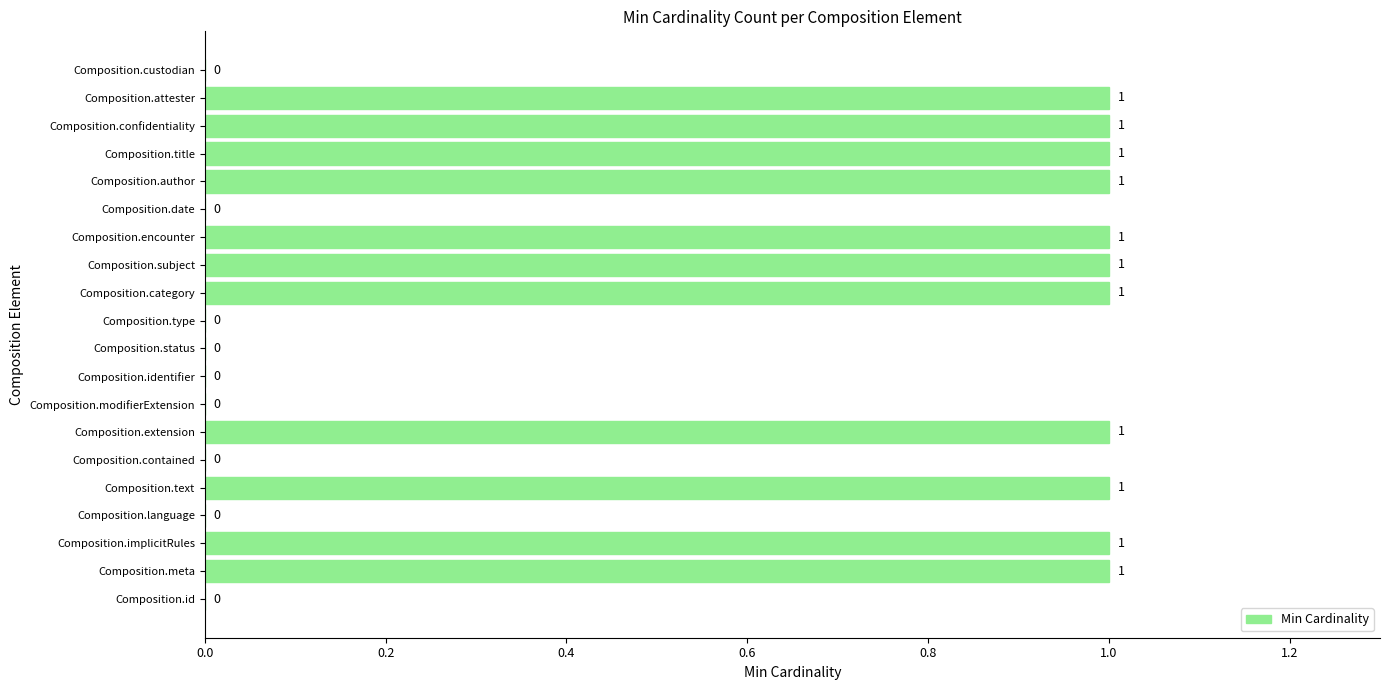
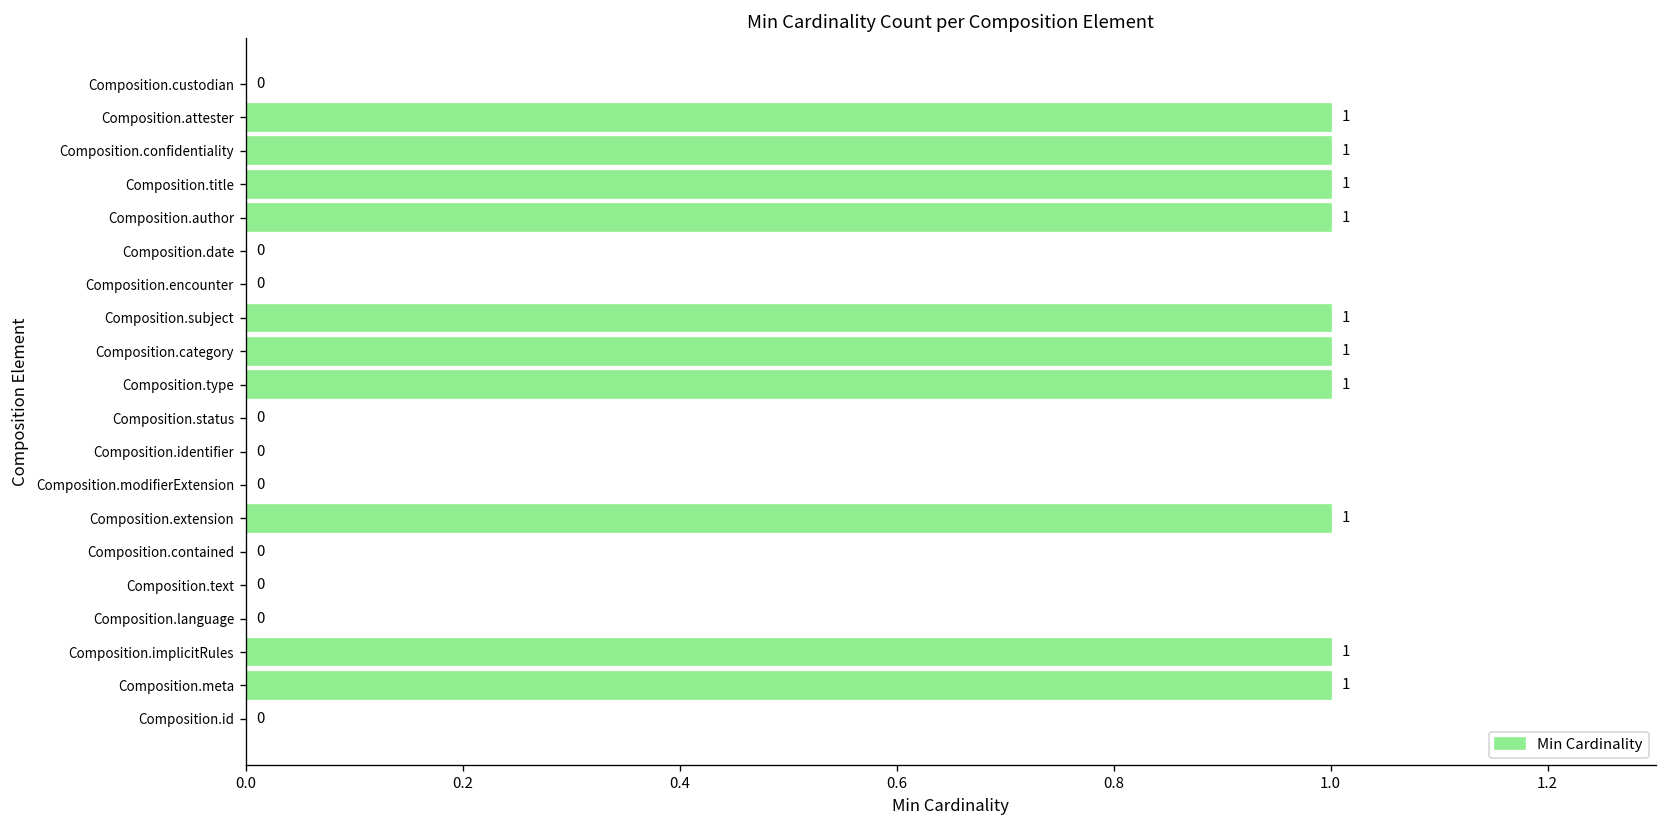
Composition.encounter: 1 -> 0
Composition.type: 0 -> 1
Composition.text: 1 -> 0
